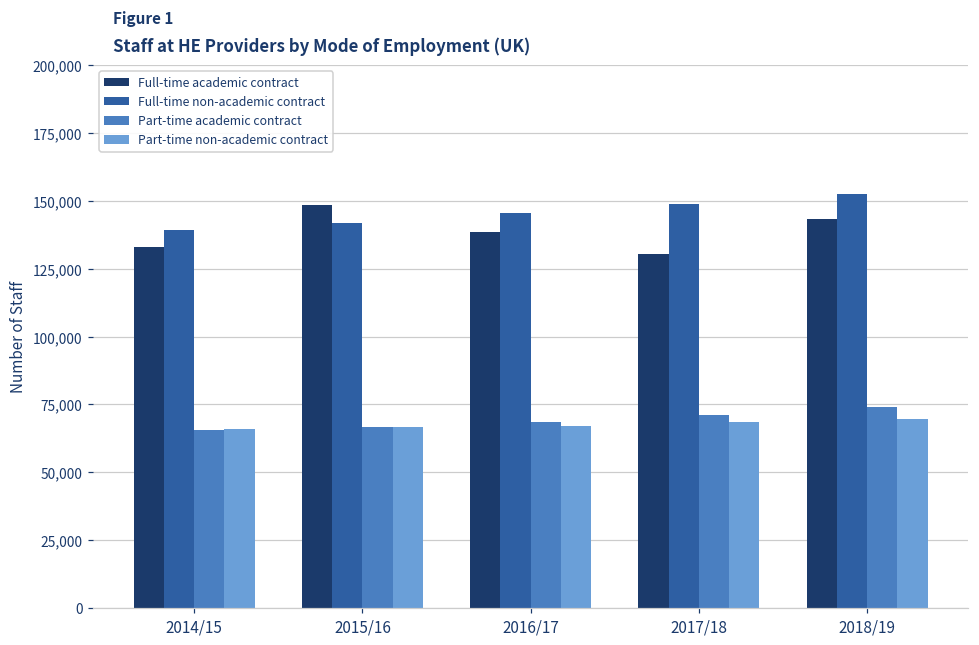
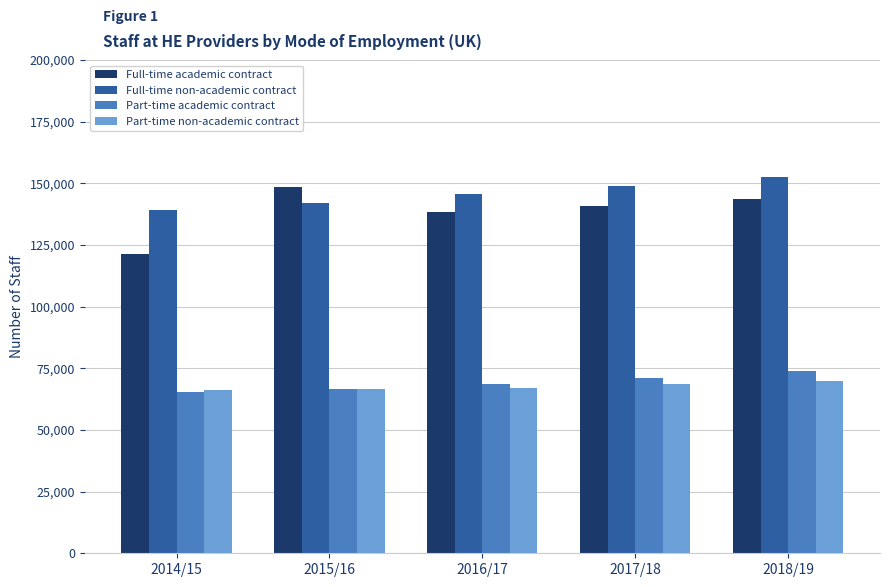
Full-time academic contract, 2014/15: 133,000 -> 121,000
Full-time academic contract, 2017/18: 130,000 -> 141,000
